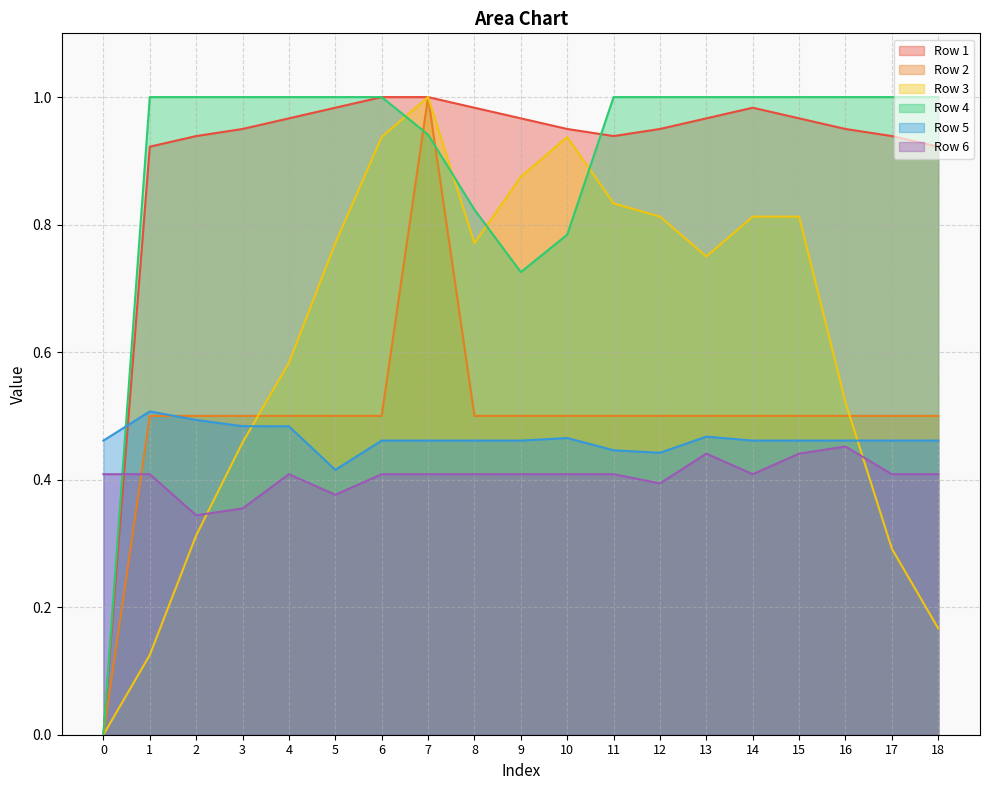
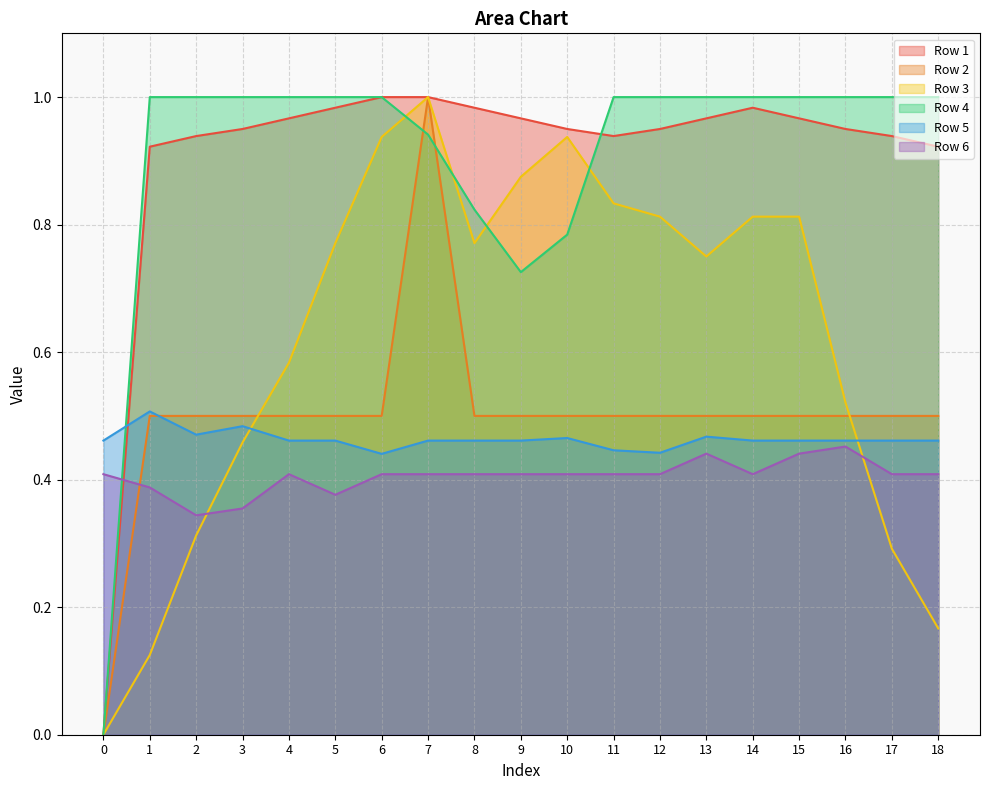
Row 6, 1: 0.41 -> 0.39
Row 5, 2: 0.49 -> 0.47
Row 5, 4: 0.48 -> 0.46
Row 5, 5: 0.42 -> 0.46
Row 5, 6: 0.46 -> 0.44
Row 6, 12: 0.39 -> 0.41
